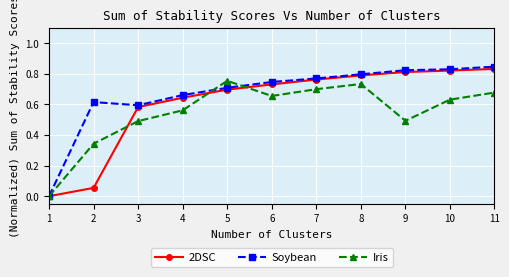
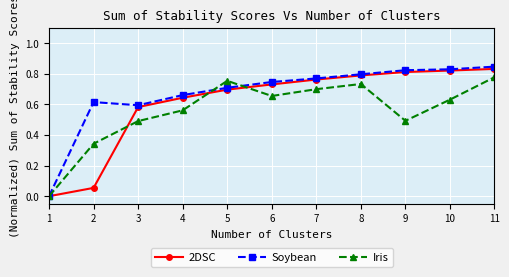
Iris, 11: 0.68 -> 0.78
